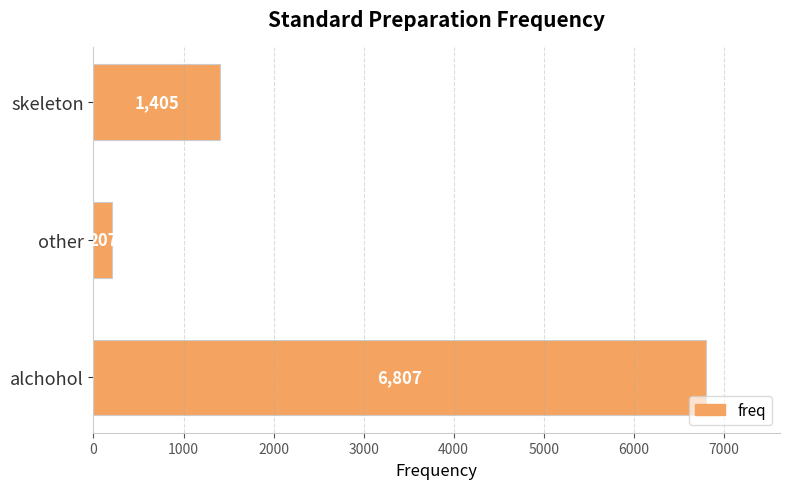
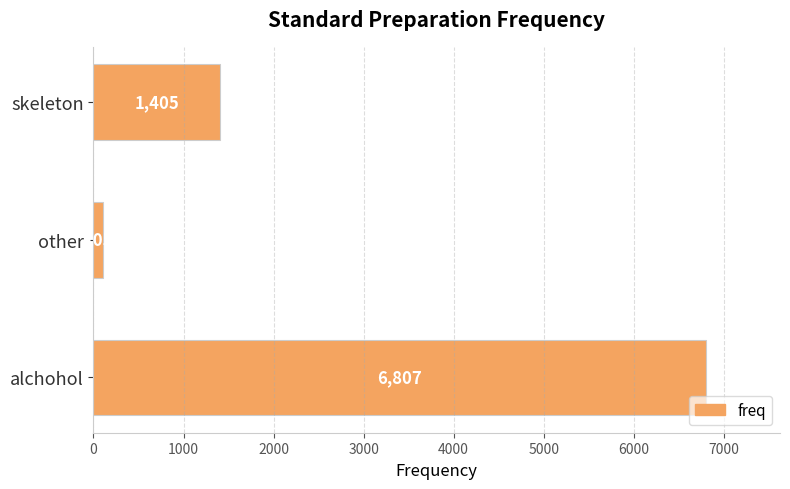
other: 200 -> 100
